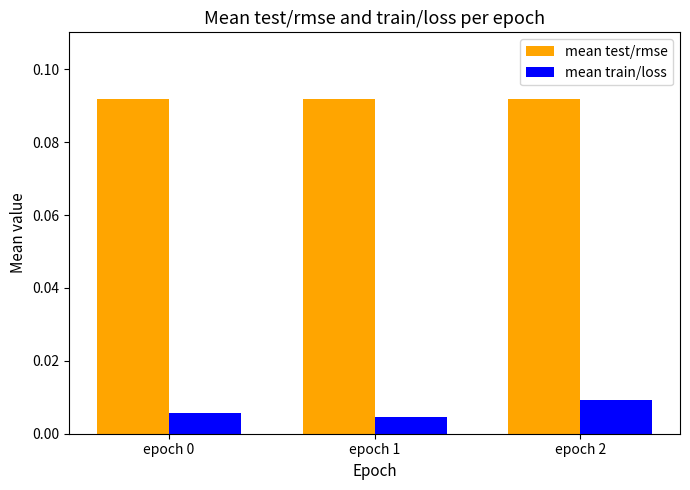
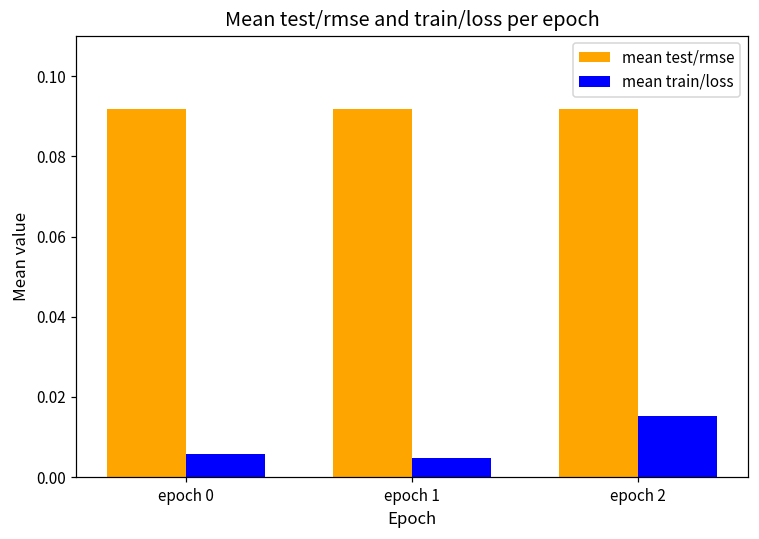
mean train/loss, epoch 2: 0.009 -> 0.015
